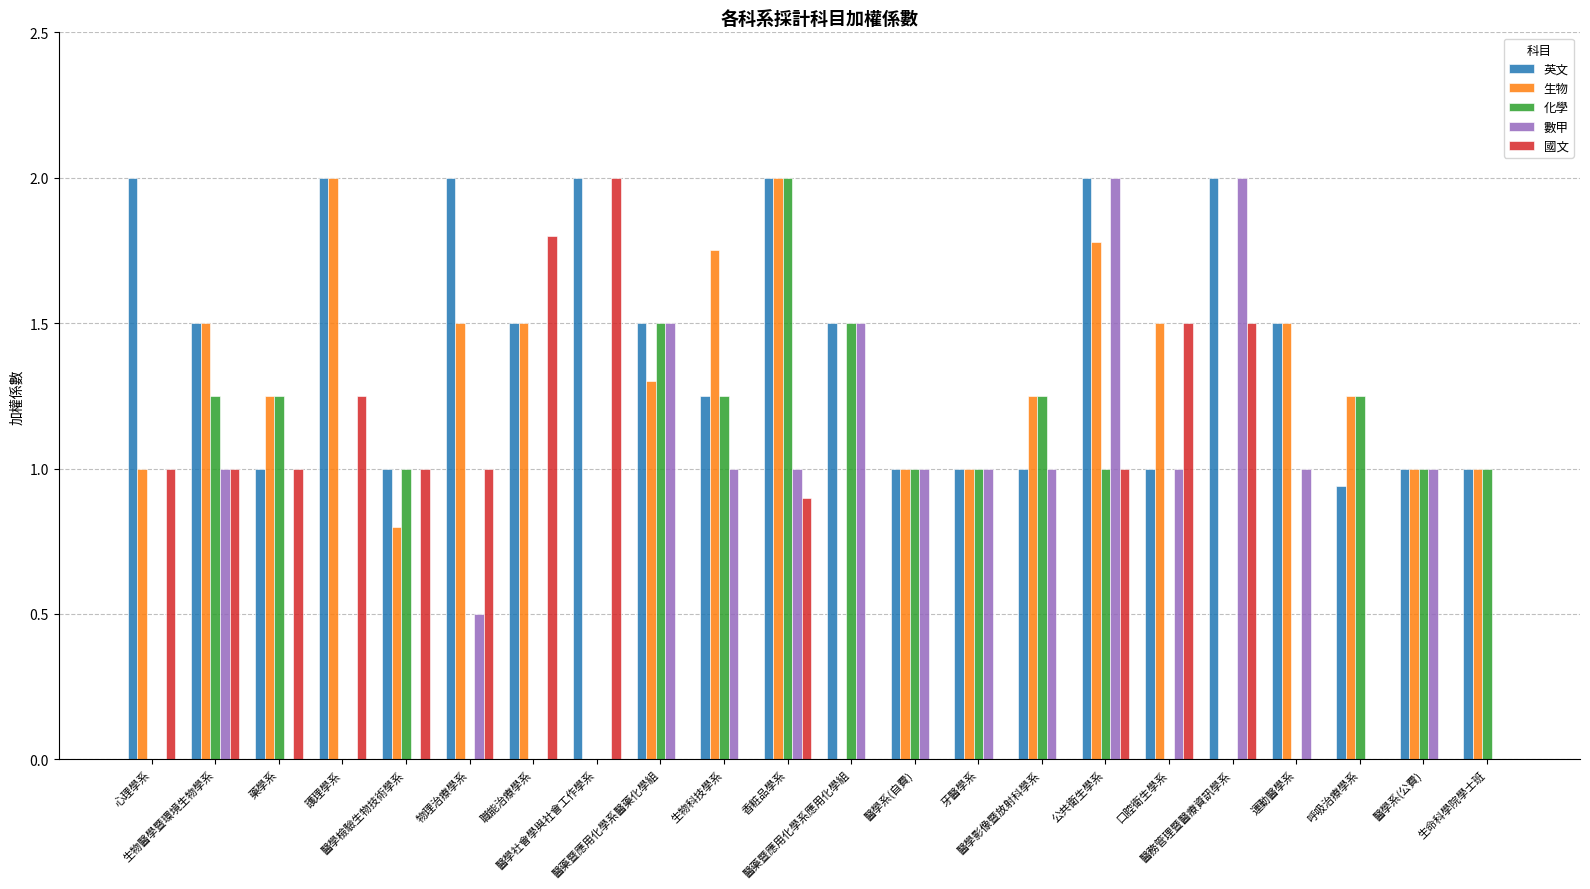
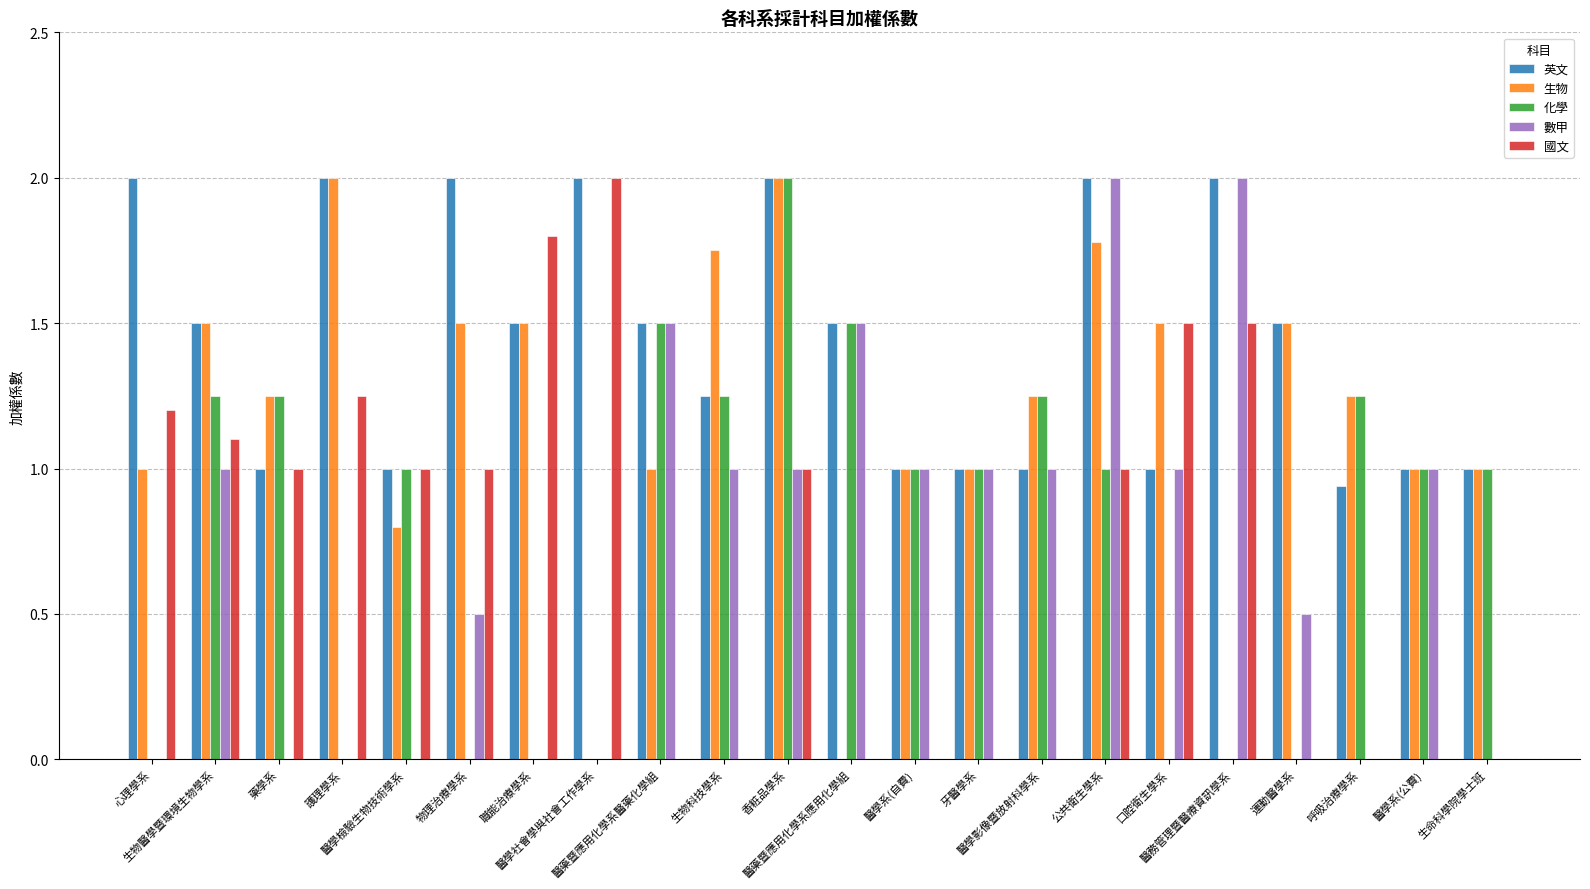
國文, 心理學系: 1.0 -> 1.2
國文, 生物醫學暨環境生物學系: 1.0 -> 1.1
生物, 醫藥暨應用化學系醫藥化學組: 1.3 -> 1.0
國文, 香粧品學系: 0.9 -> 1.0
數甲, 運動醫學系: 1.0 -> 0.5
